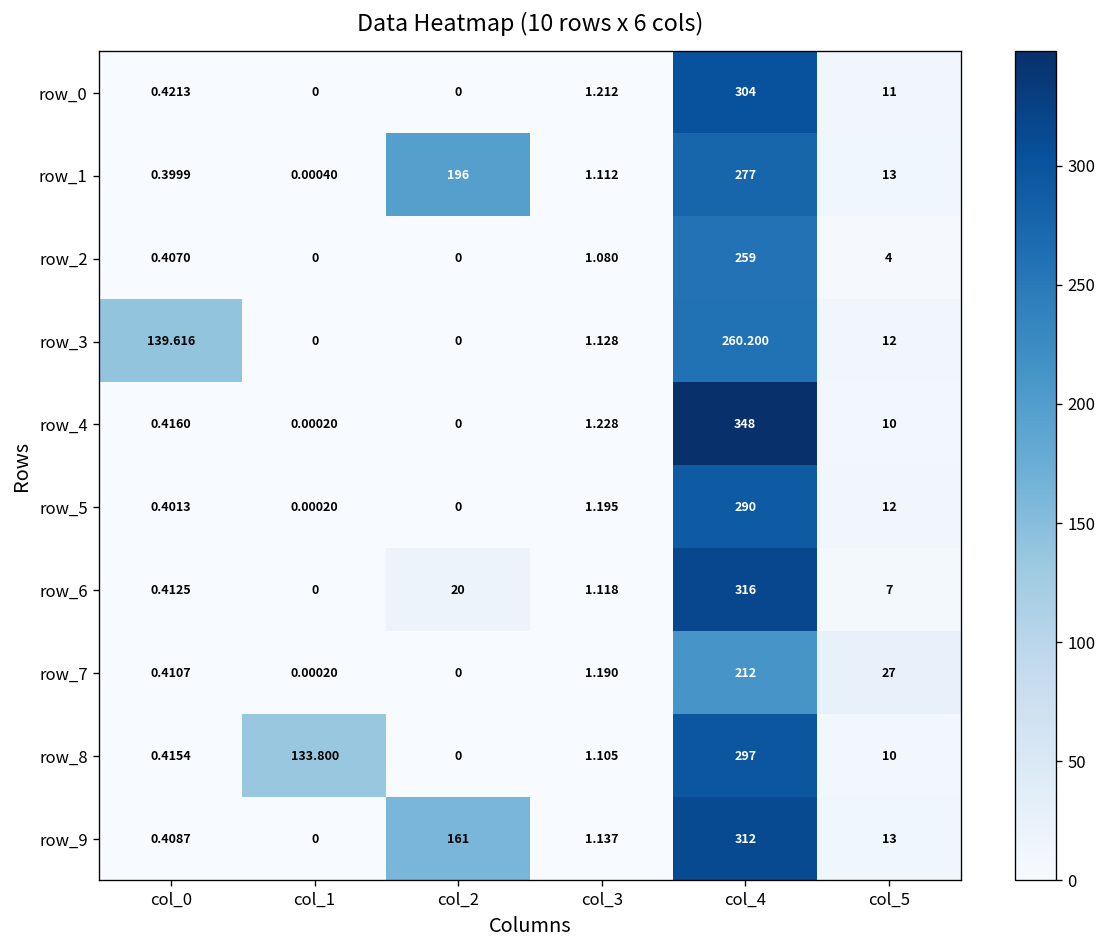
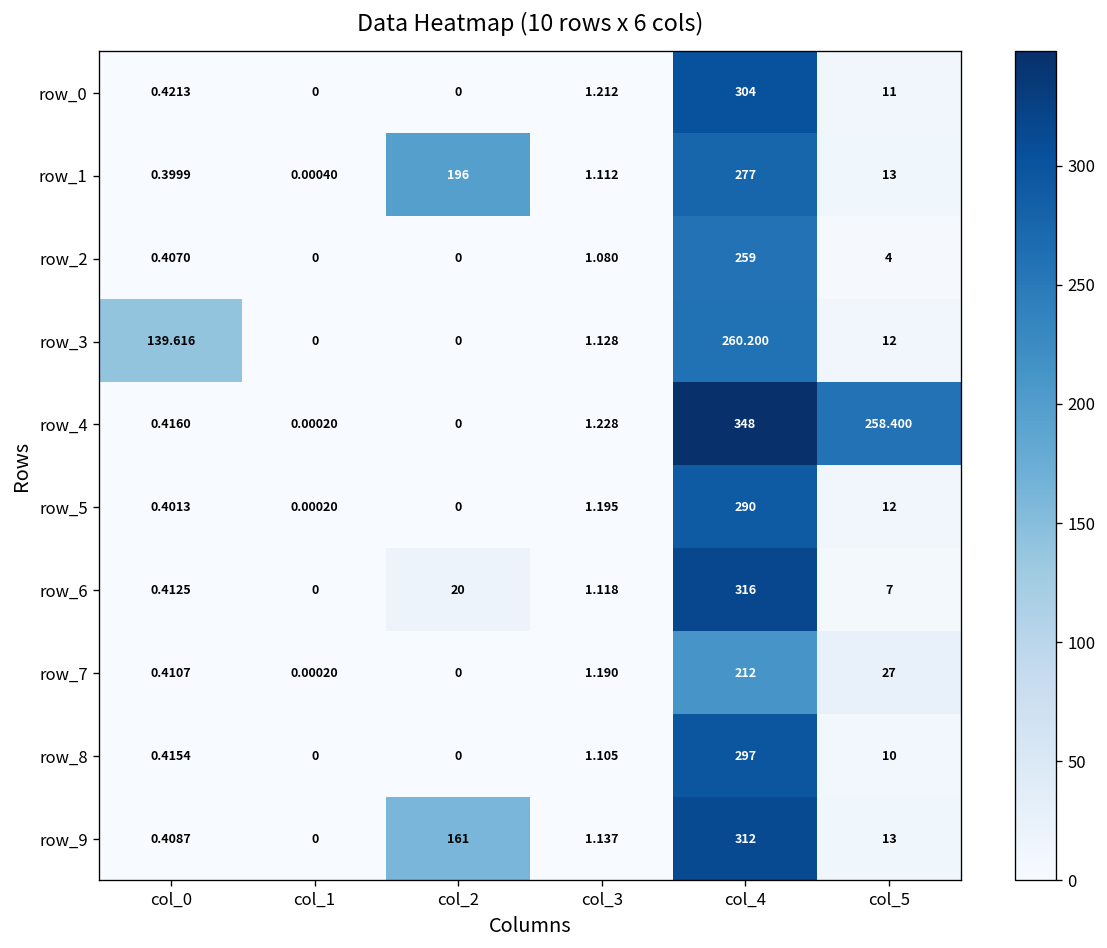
row_4, col_5: 10 -> 258.400
row_8, col_1: 133.800 -> 0
